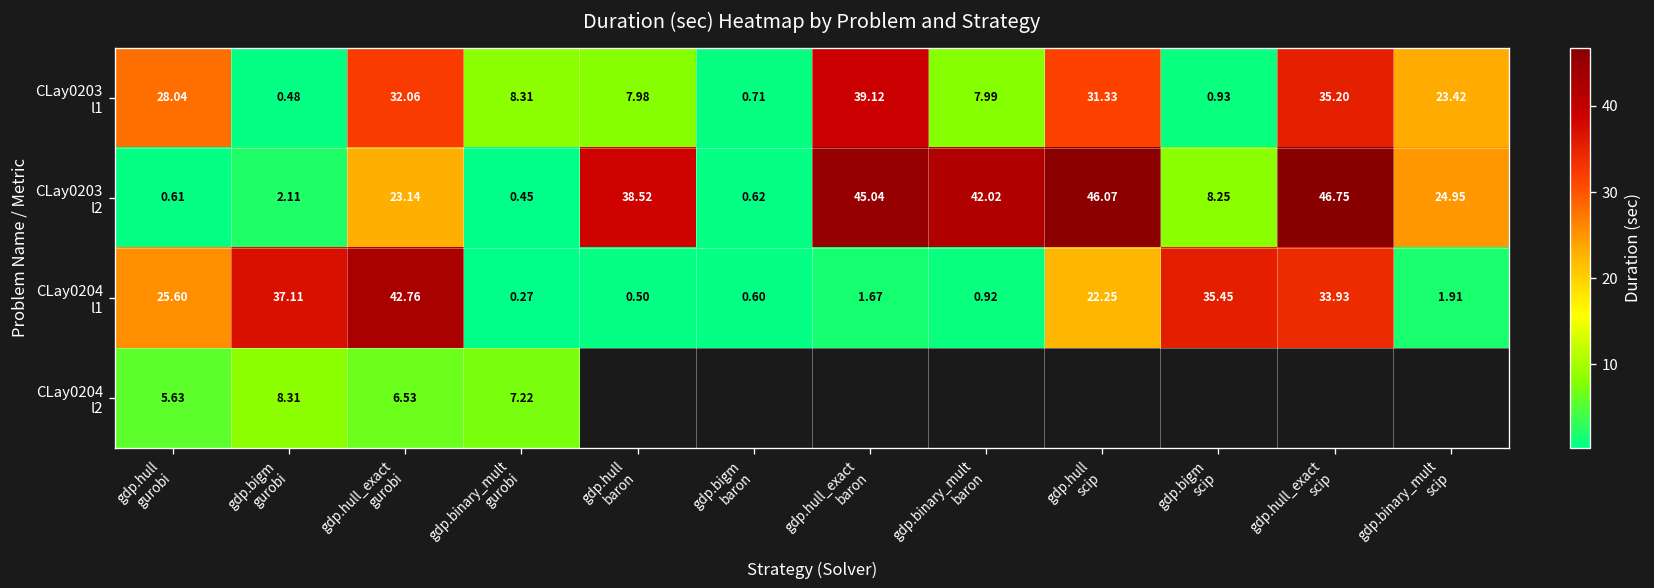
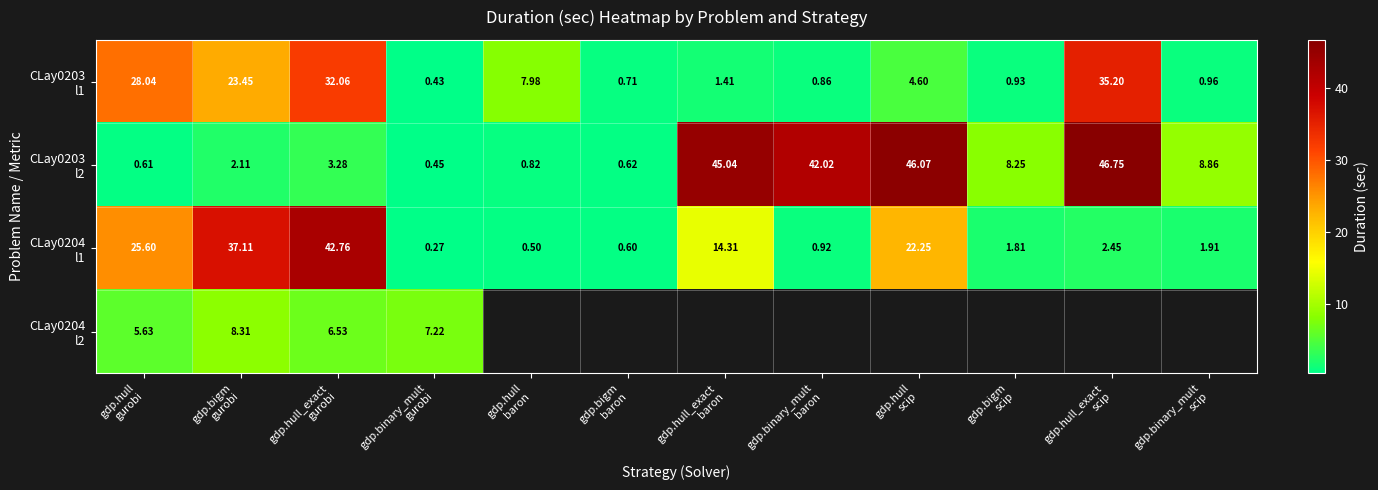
CLay0203 l1, gdp.bigm gurobi: 0.48 -> 23.45
CLay0203 l1, gdp.binary_mult gurobi: 8.31 -> 0.43
CLay0203 l1, gdp.hull_exact baron: 39.12 -> 1.41
CLay0203 l1, gdp.binary_mult baron: 7.99 -> 0.86
CLay0203 l1, gdp.hull scip: 31.33 -> 4.60
CLay0203 l1, gdp.binary_mult scip: 23.42 -> 0.96
CLay0203 l2, gdp.hull_exact gurobi: 23.14 -> 3.28
CLay0203 l2, gdp.hull baron: 38.52 -> 0.82
CLay0203 l2, gdp.binary_mult scip: 24.95 -> 8.86
CLay0204 l1, gdp.hull_exact baron: 1.67 -> 14.31
CLay0204 l1, gdp.bigm scip: 35.45 -> 1.81
CLay0204 l1, gdp.hull_exact scip: 33.93 -> 2.45
